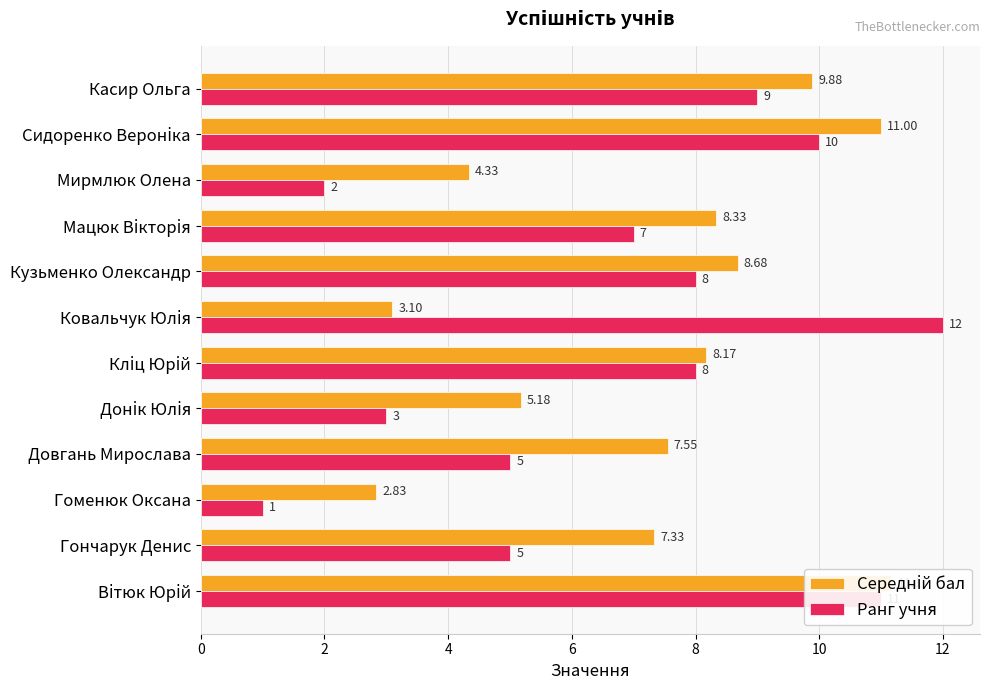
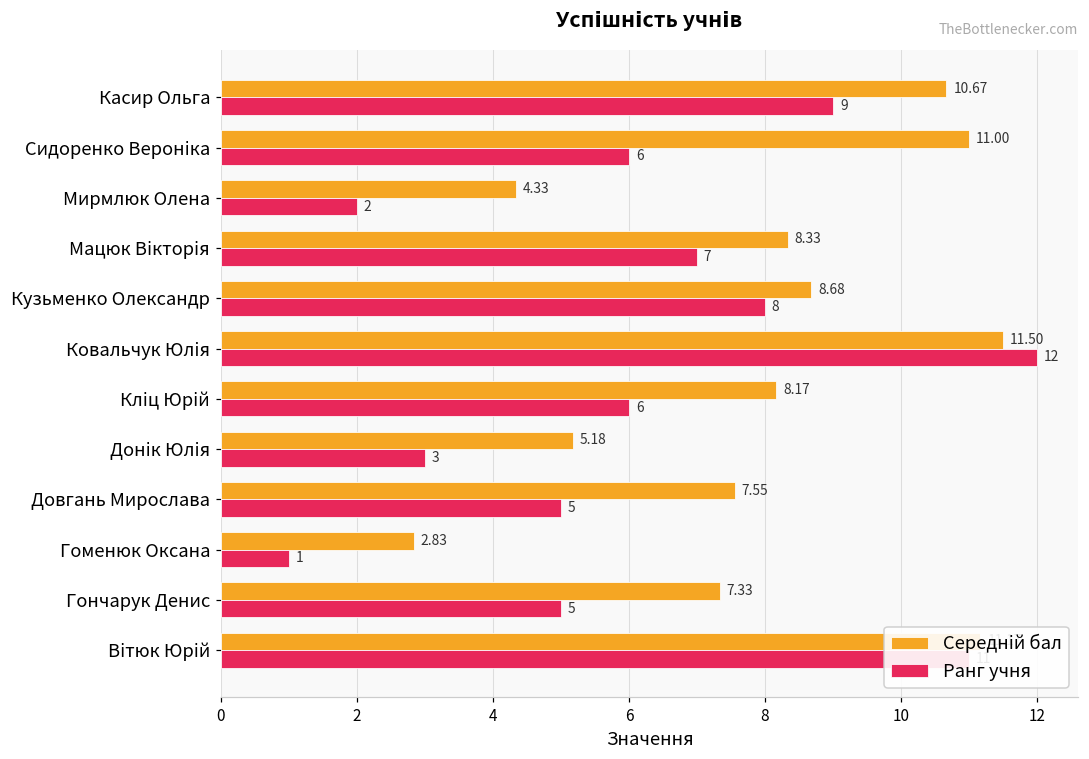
Середній бал, Касир Ольга: 9.88 -> 10.67
Ранг учня, Сидоренко Вероніка: 10 -> 6
Середній бал, Ковальчук Юлія: 3.10 -> 11.50
Ранг учня, Кліц Юрій: 8 -> 6
